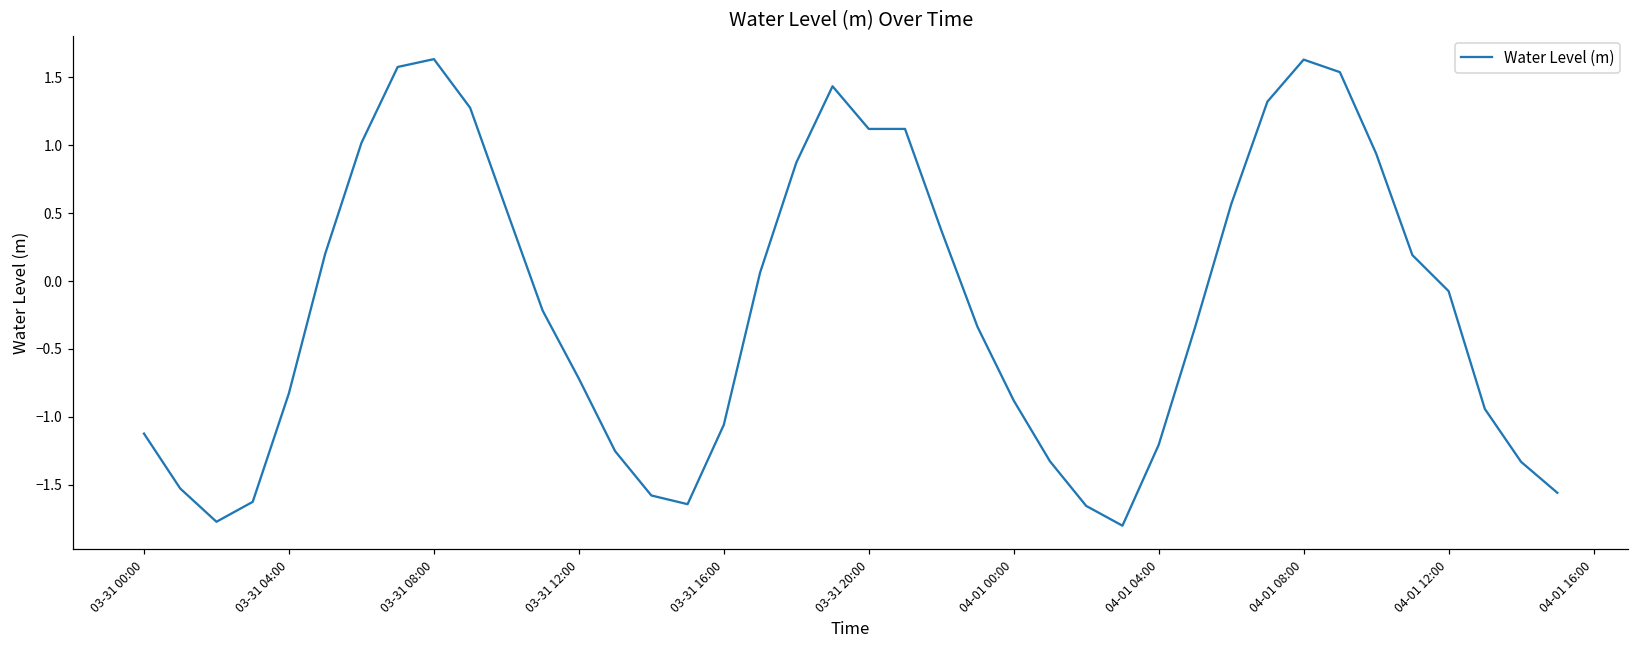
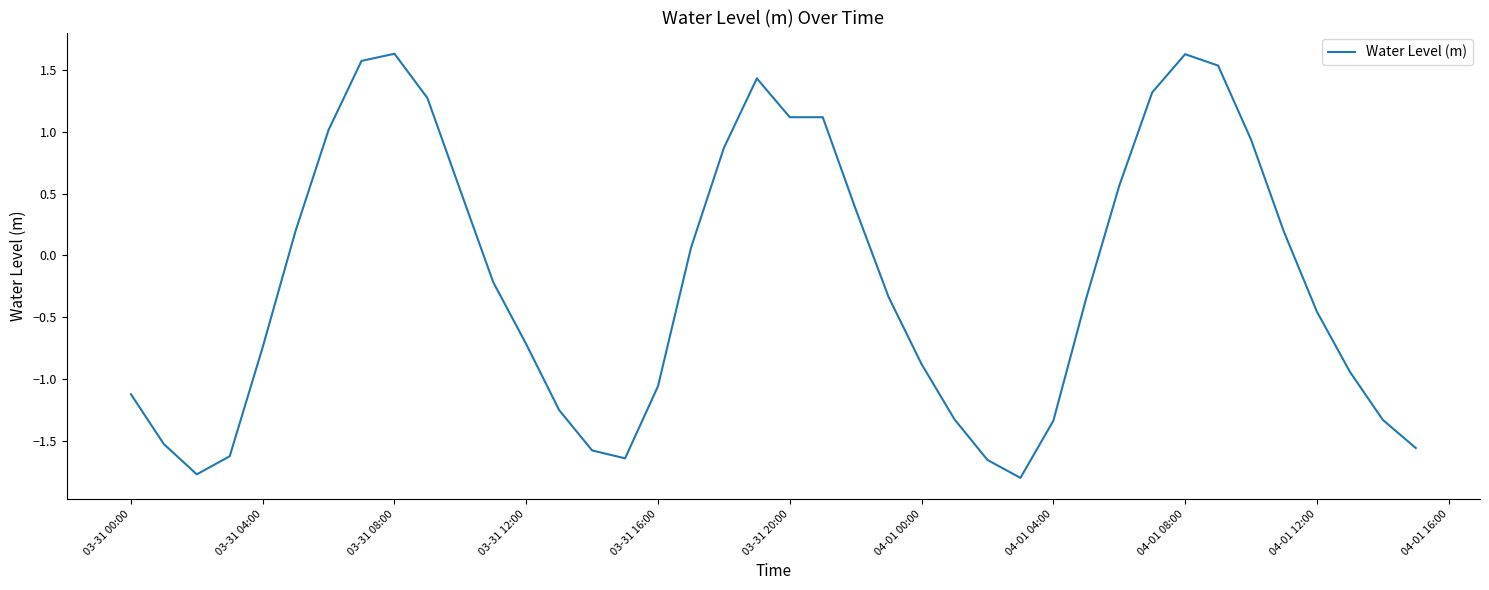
03-31 04:00: -0.83 -> -0.74
04-01 04:00: -1.21 -> -1.34
04-01 12:00: -0.07 -> -0.46
